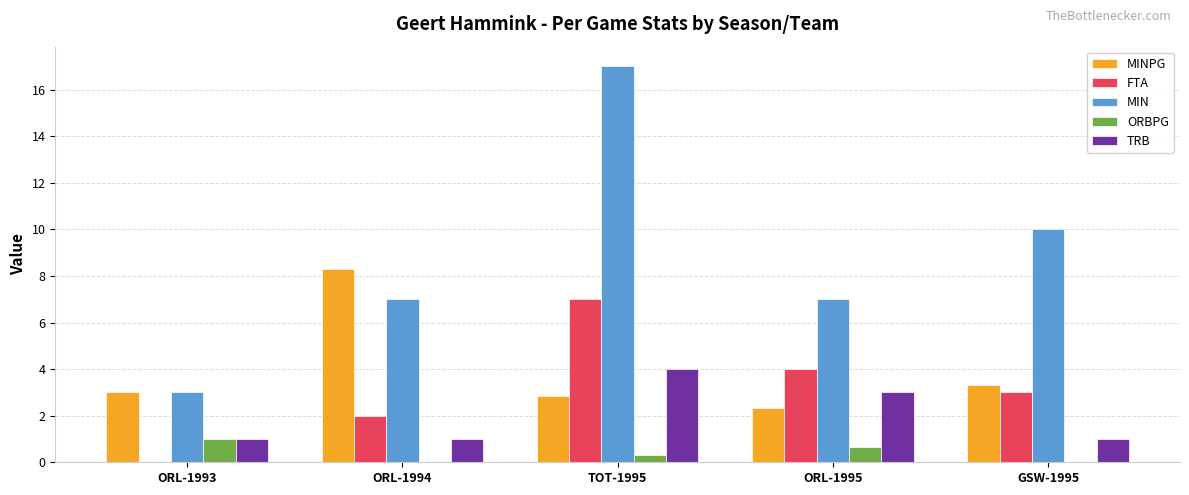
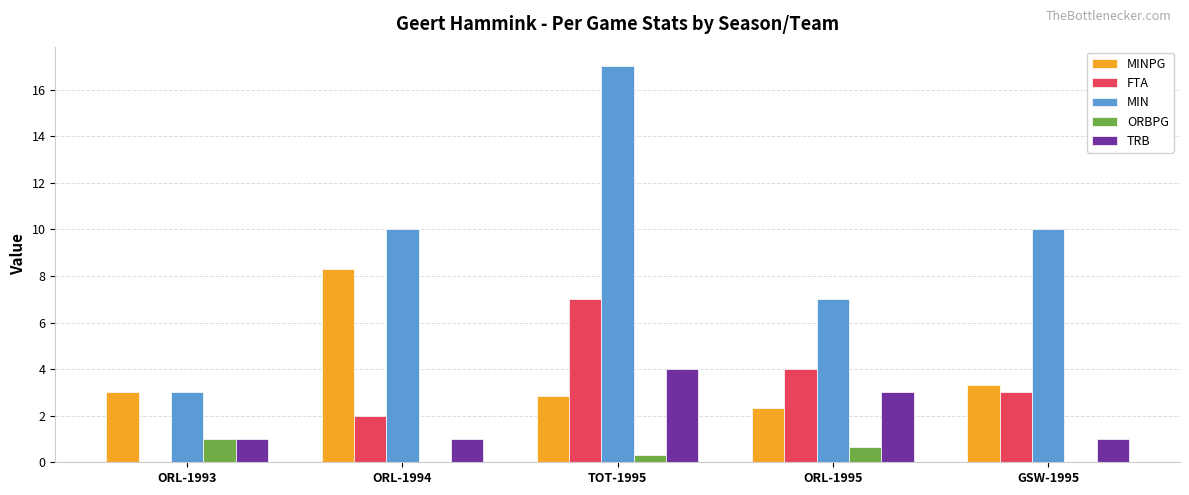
MIN, ORL-1994: 7 -> 10
